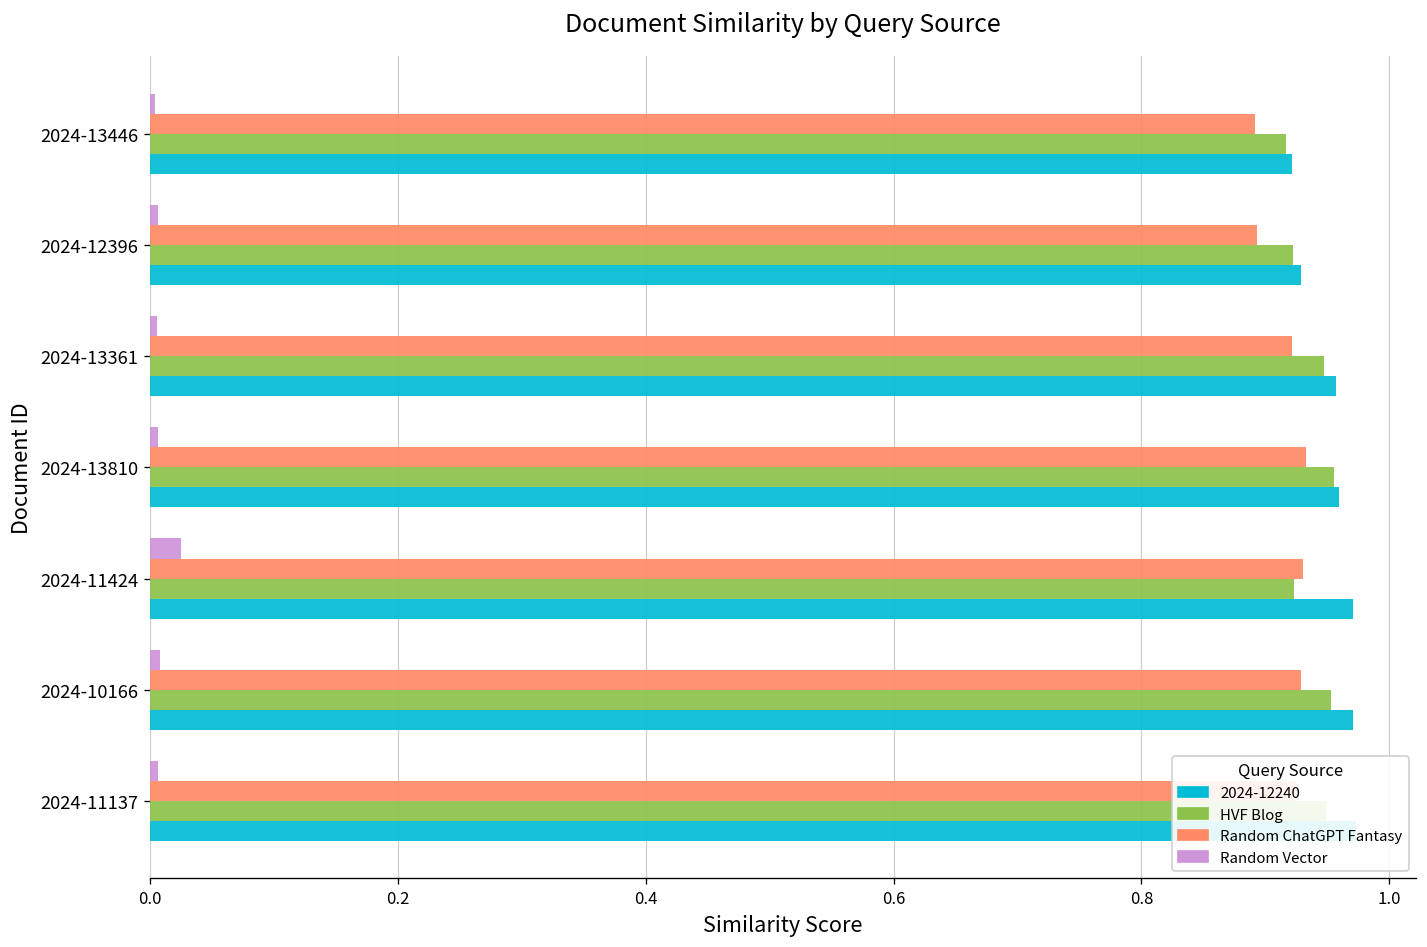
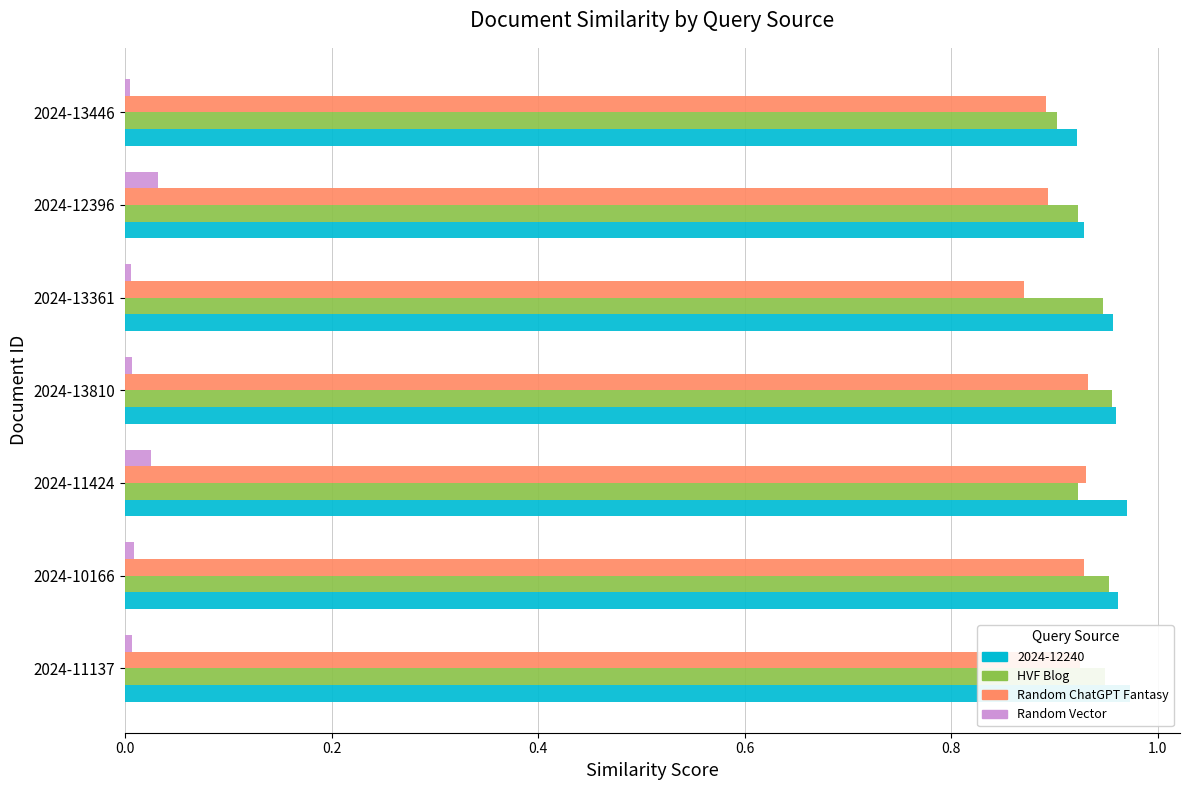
HVF Blog, 2024-13446: 0.916 -> 0.903
Random Vector, 2024-12396: 0.007 -> 0.032
Random ChatGPT Fantasy, 2024-13361: 0.922 -> 0.871
2024-12240, 2024-10166: 0.971 -> 0.961
